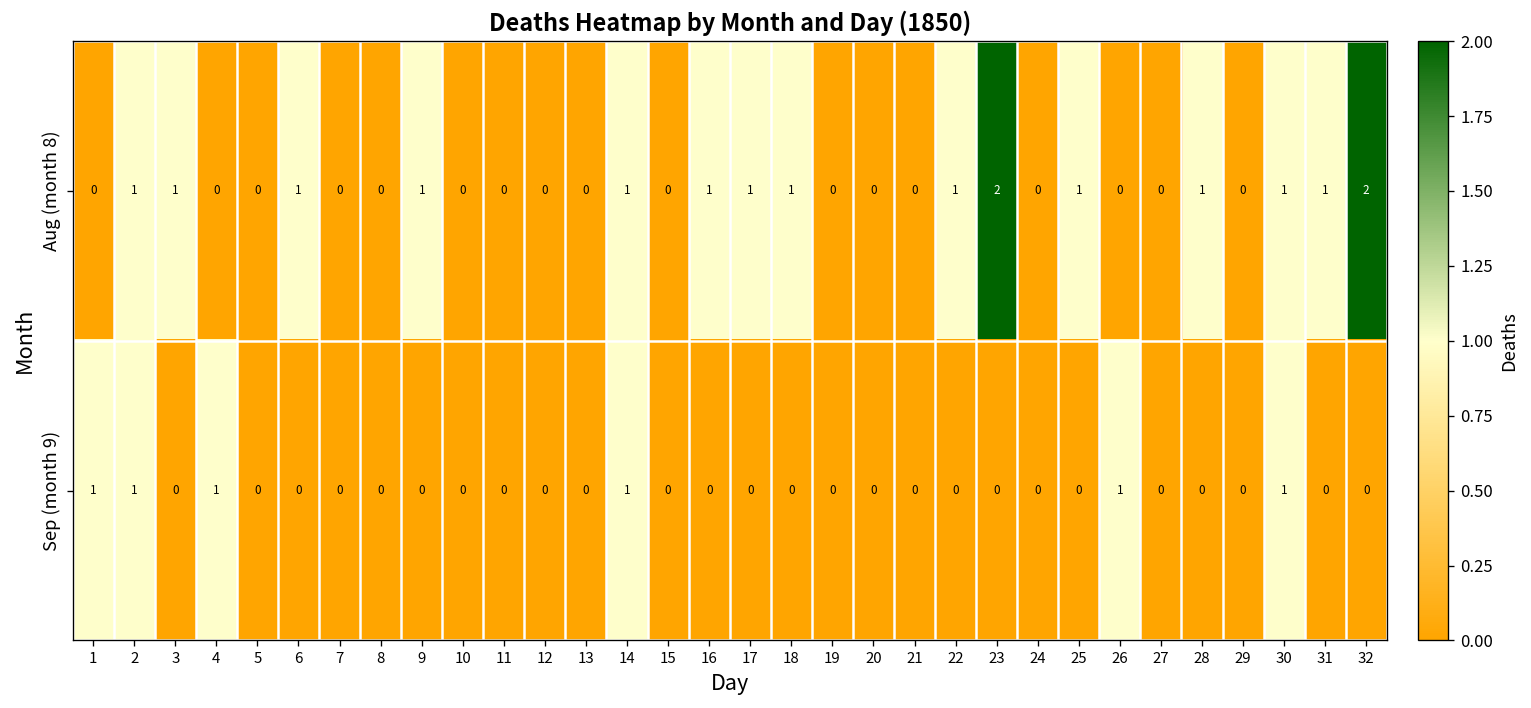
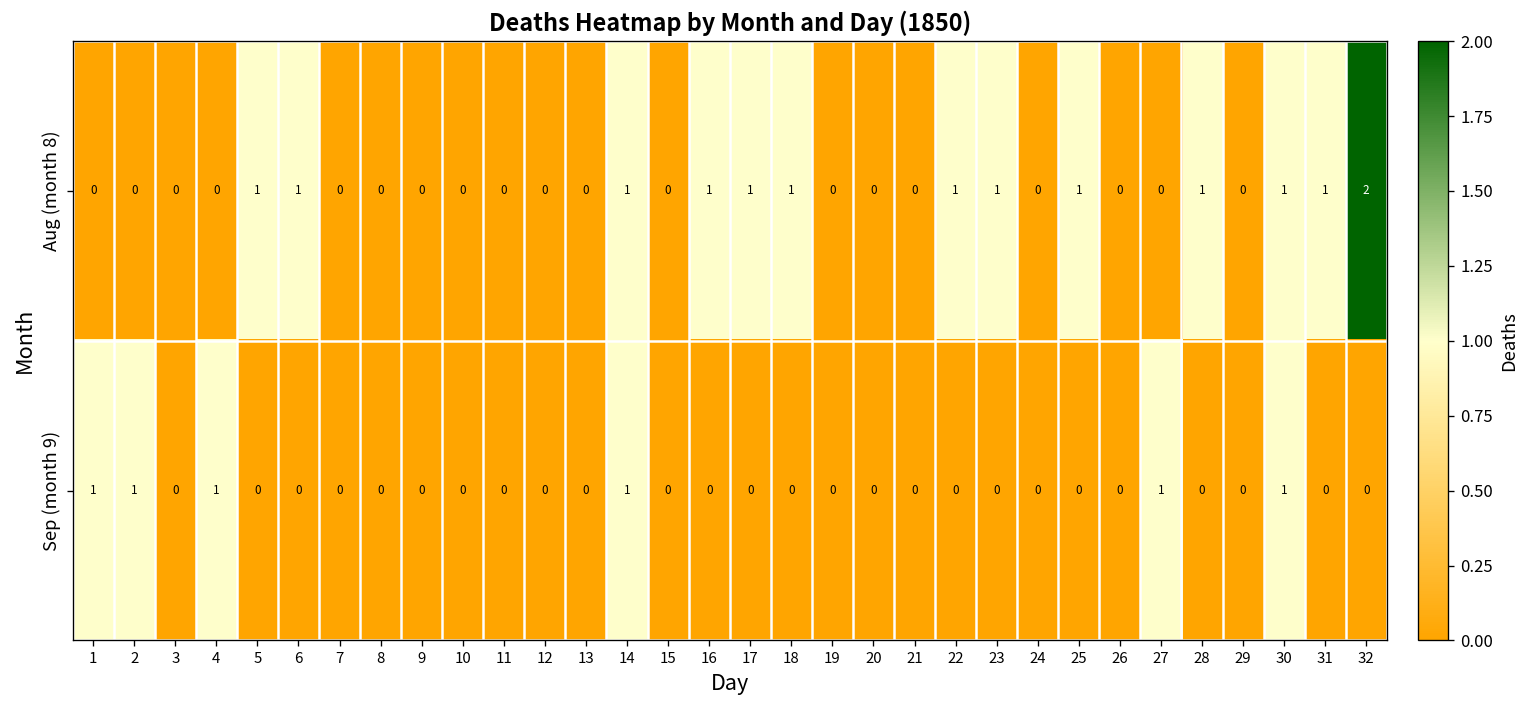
Aug (month 8), 2: 1 -> 0
Aug (month 8), 3: 1 -> 0
Aug (month 8), 5: 0 -> 1
Aug (month 8), 9: 1 -> 0
Aug (month 8), 23: 2 -> 1
Sep (month 9), 26: 1 -> 0
Sep (month 9), 27: 0 -> 1
